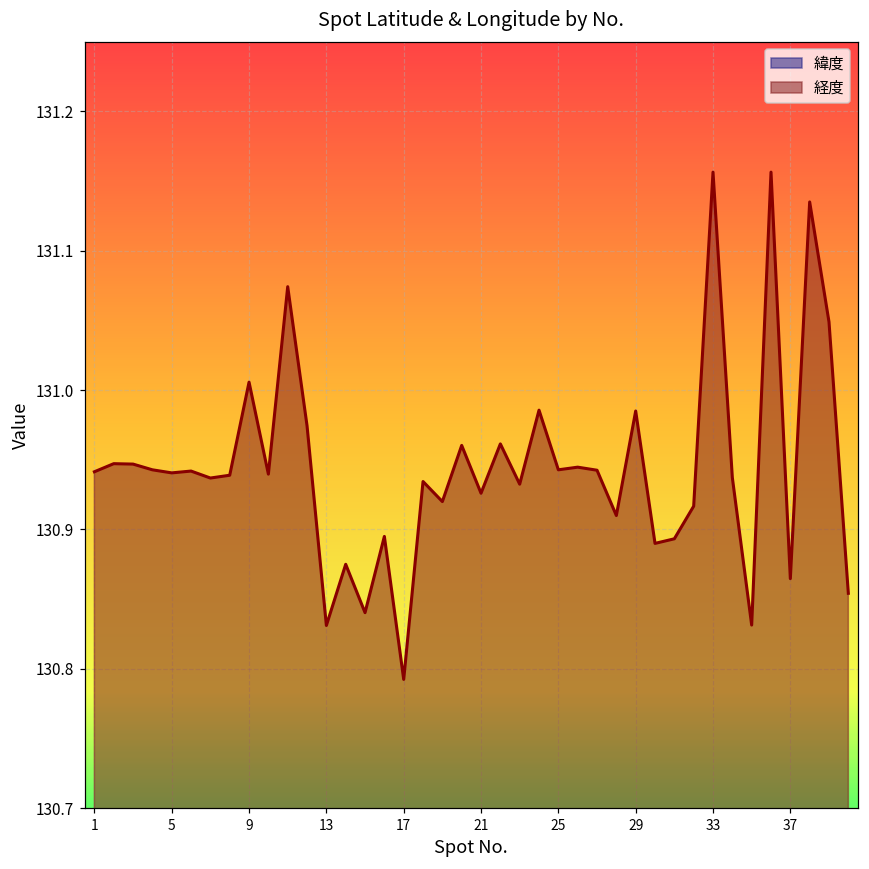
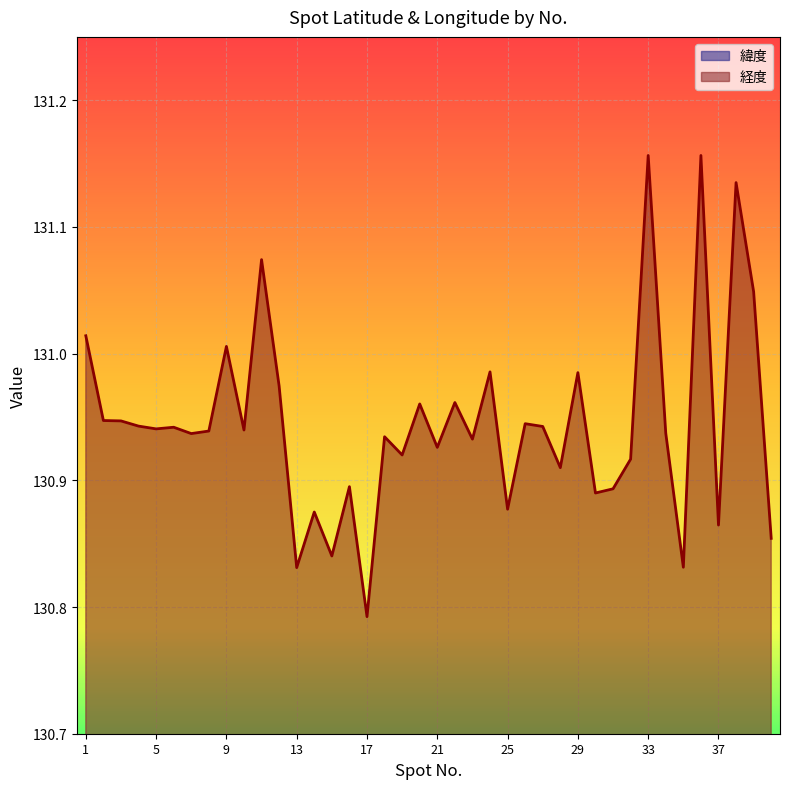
経度, 1: 130.941 -> 131.014
経度, 25: 130.943 -> 130.877
